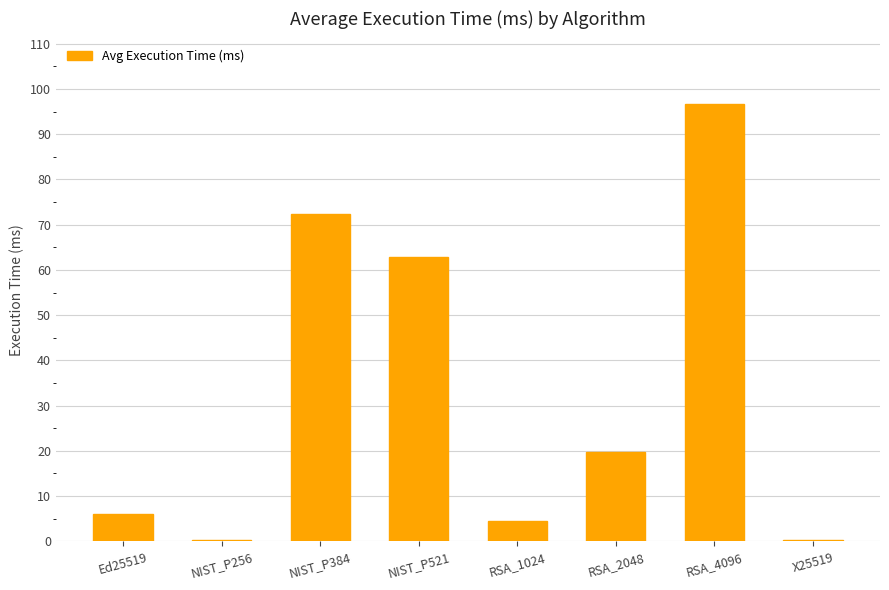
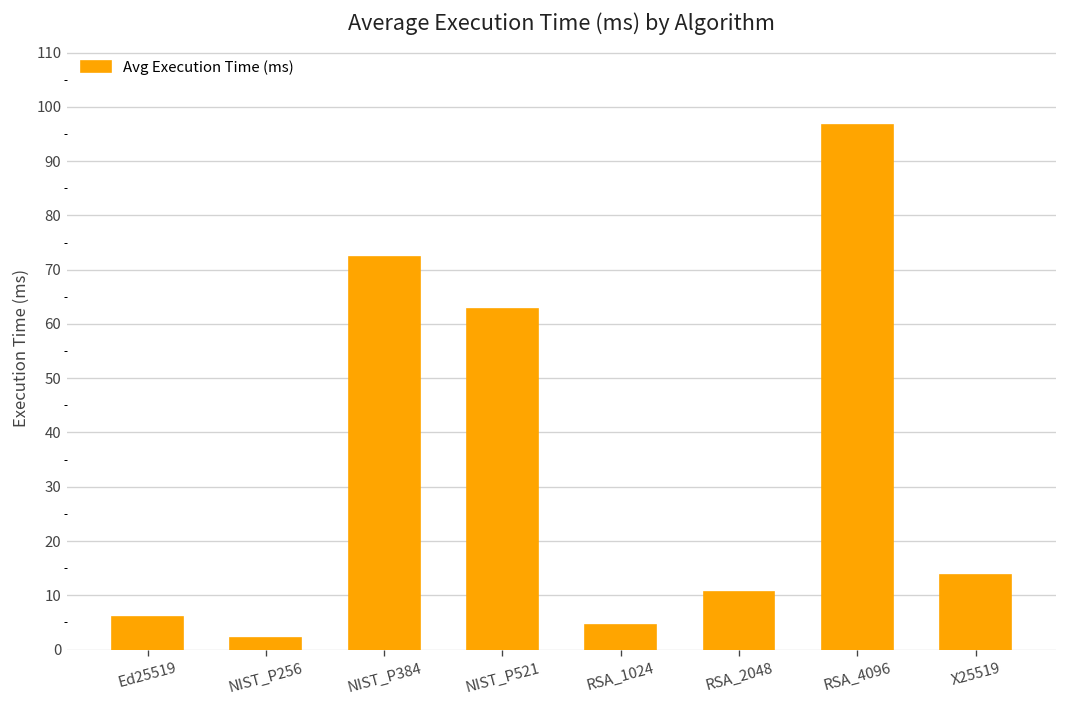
NIST_P256: 0 -> 2
RSA_2048: 20 -> 11
X25519: 0 -> 14
